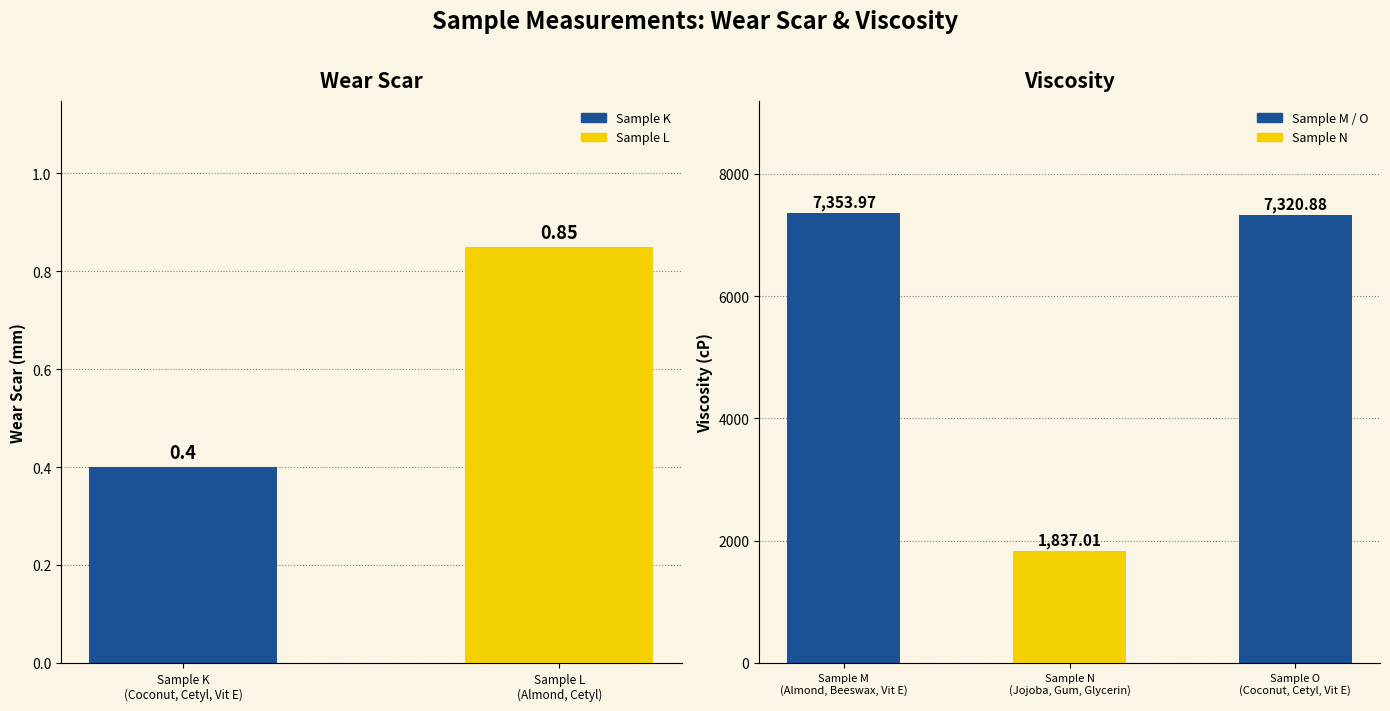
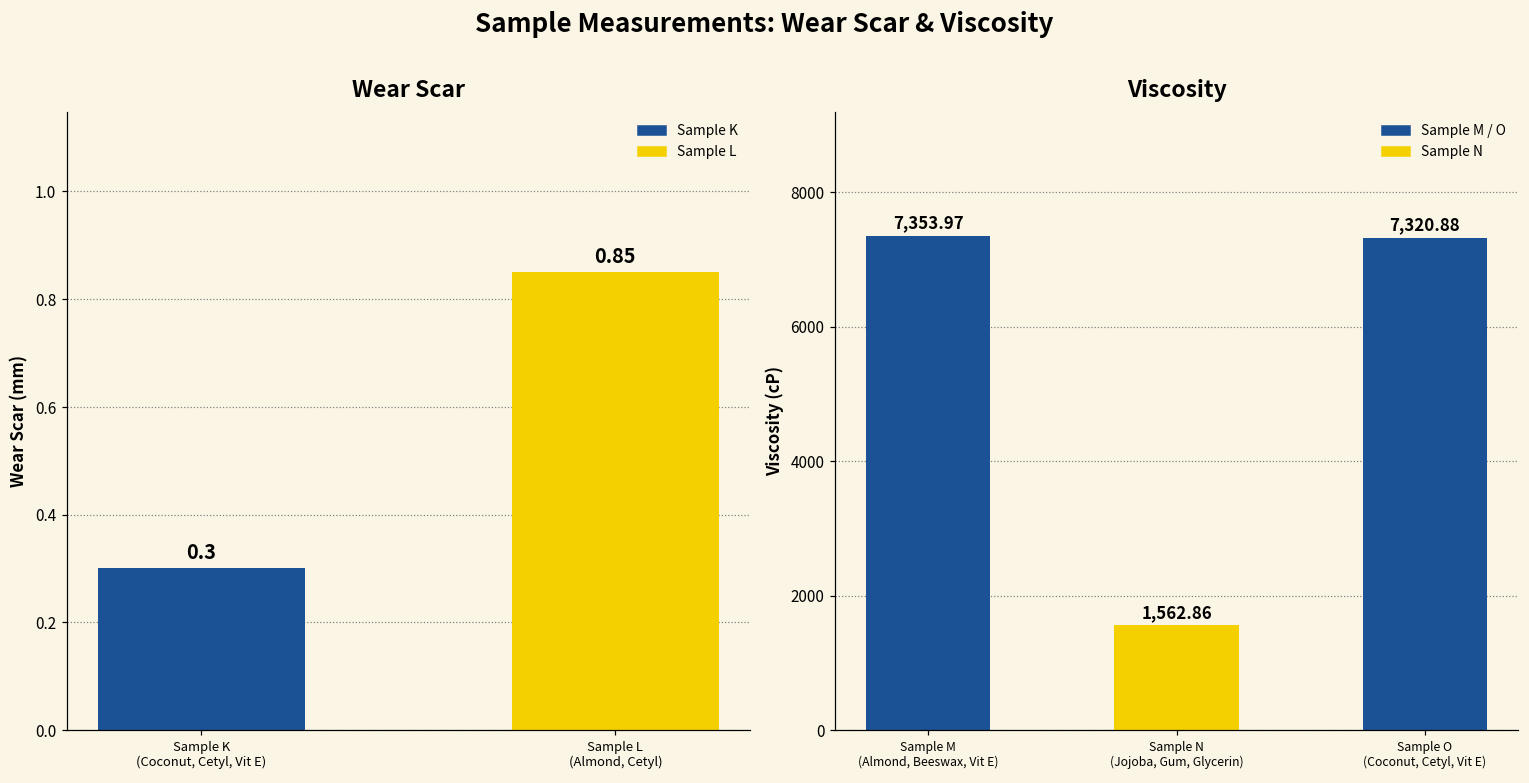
Wear Scar, Sample K (Coconut, Cetyl, Vit E): 0.4 -> 0.3
Viscosity, Sample N (Jojoba, Gum, Glycerin): 1,837.01 -> 1,562.86
